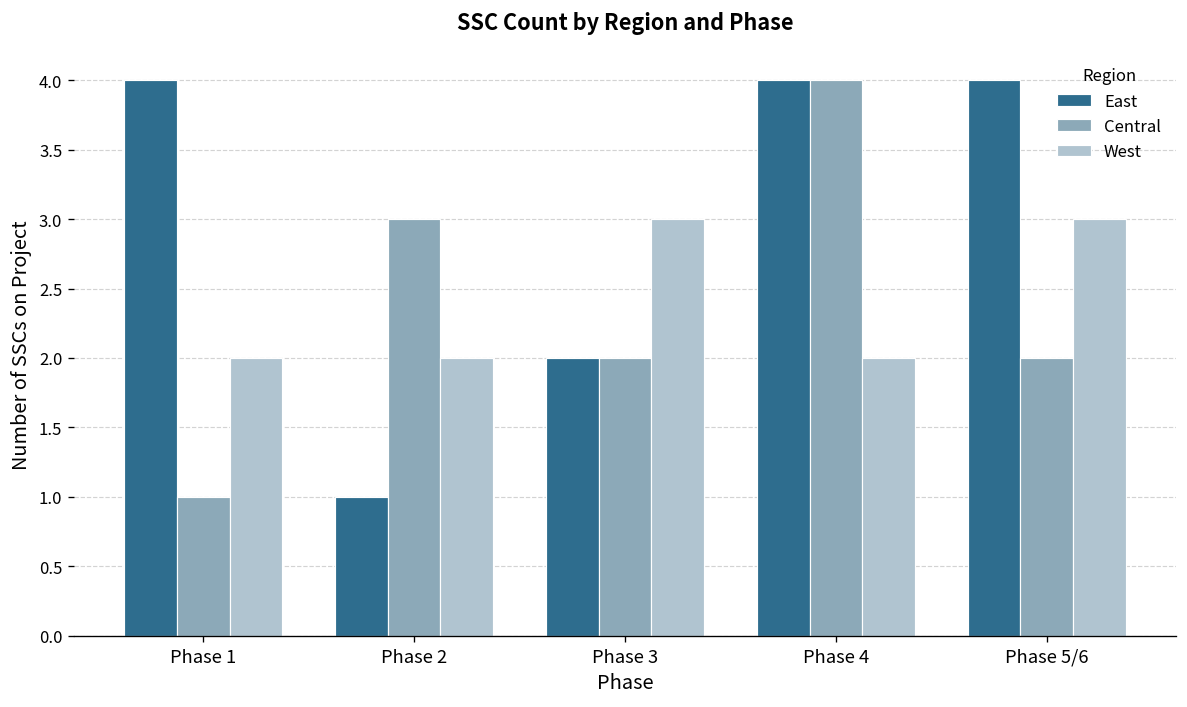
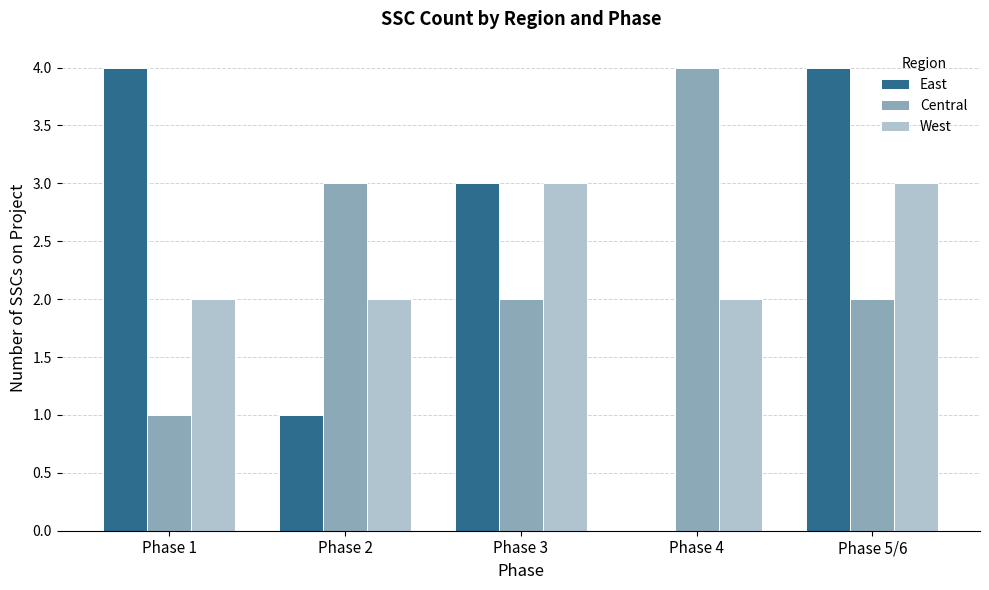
East, Phase 3: 2 -> 3
East, Phase 4: 4 -> 0
